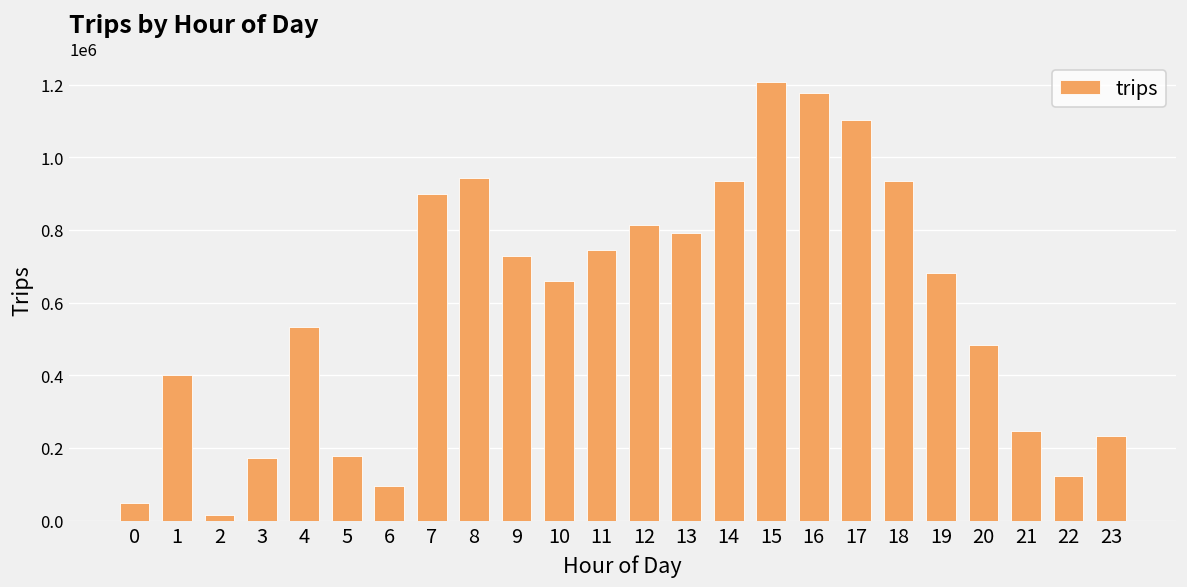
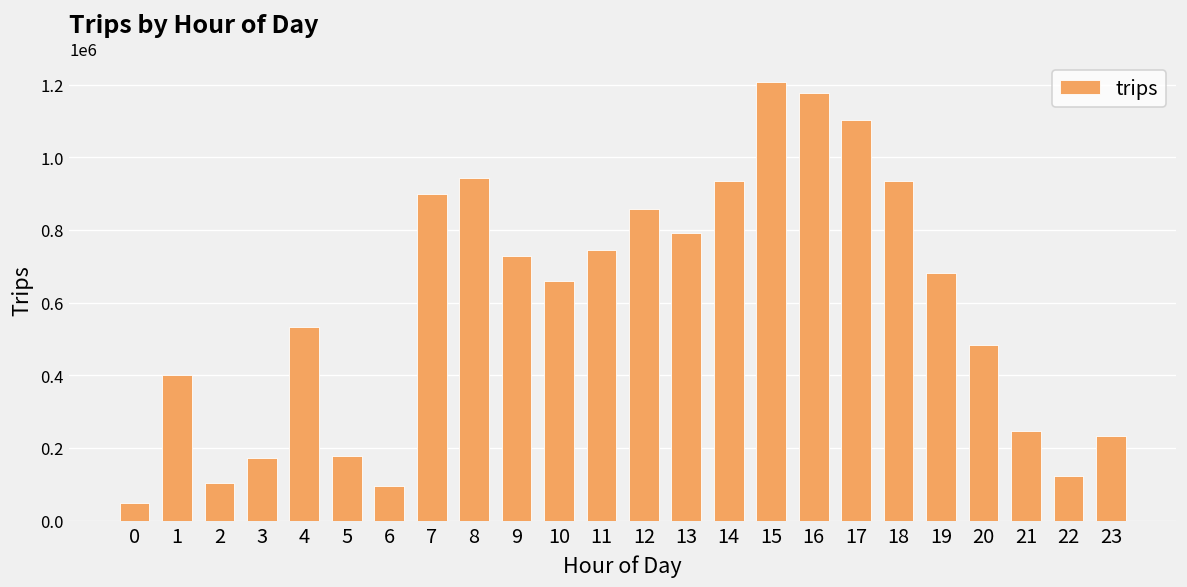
2: 20000 -> 100000
12: 810000 -> 860000
